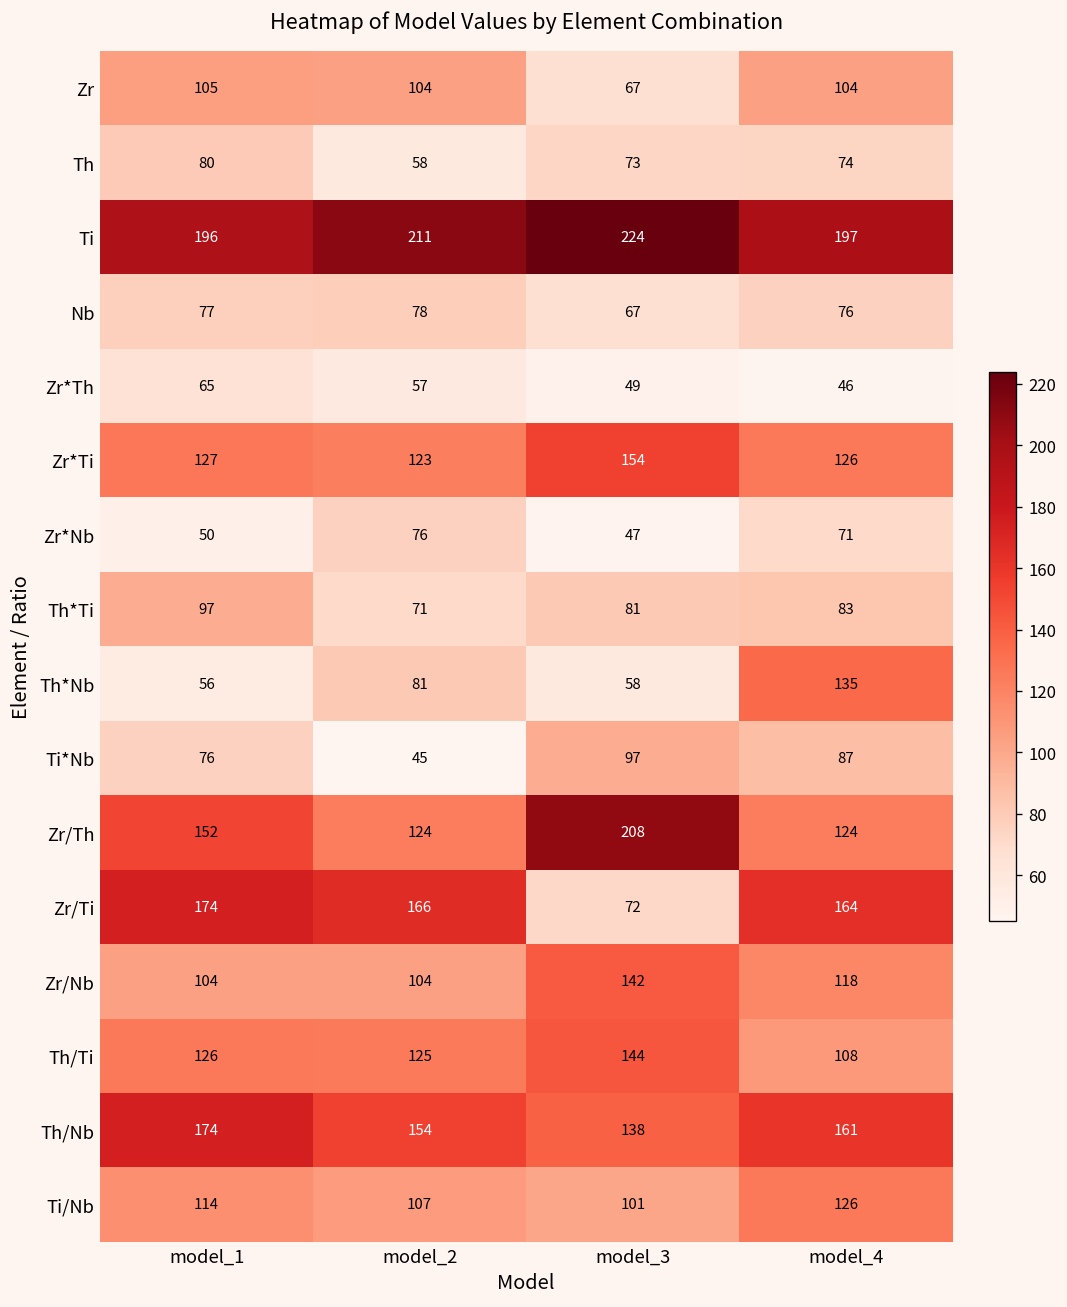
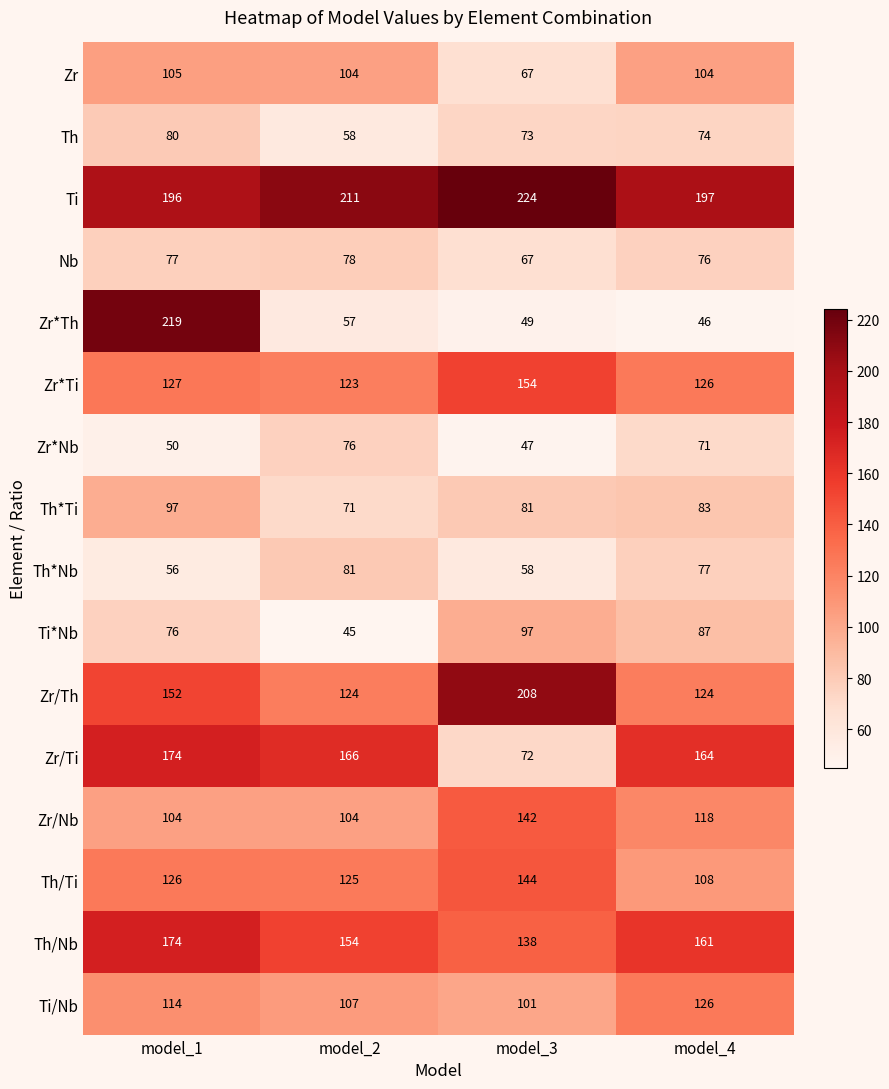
Zr*Th, model_1: 65 -> 219
Th*Nb, model_4: 135 -> 77
